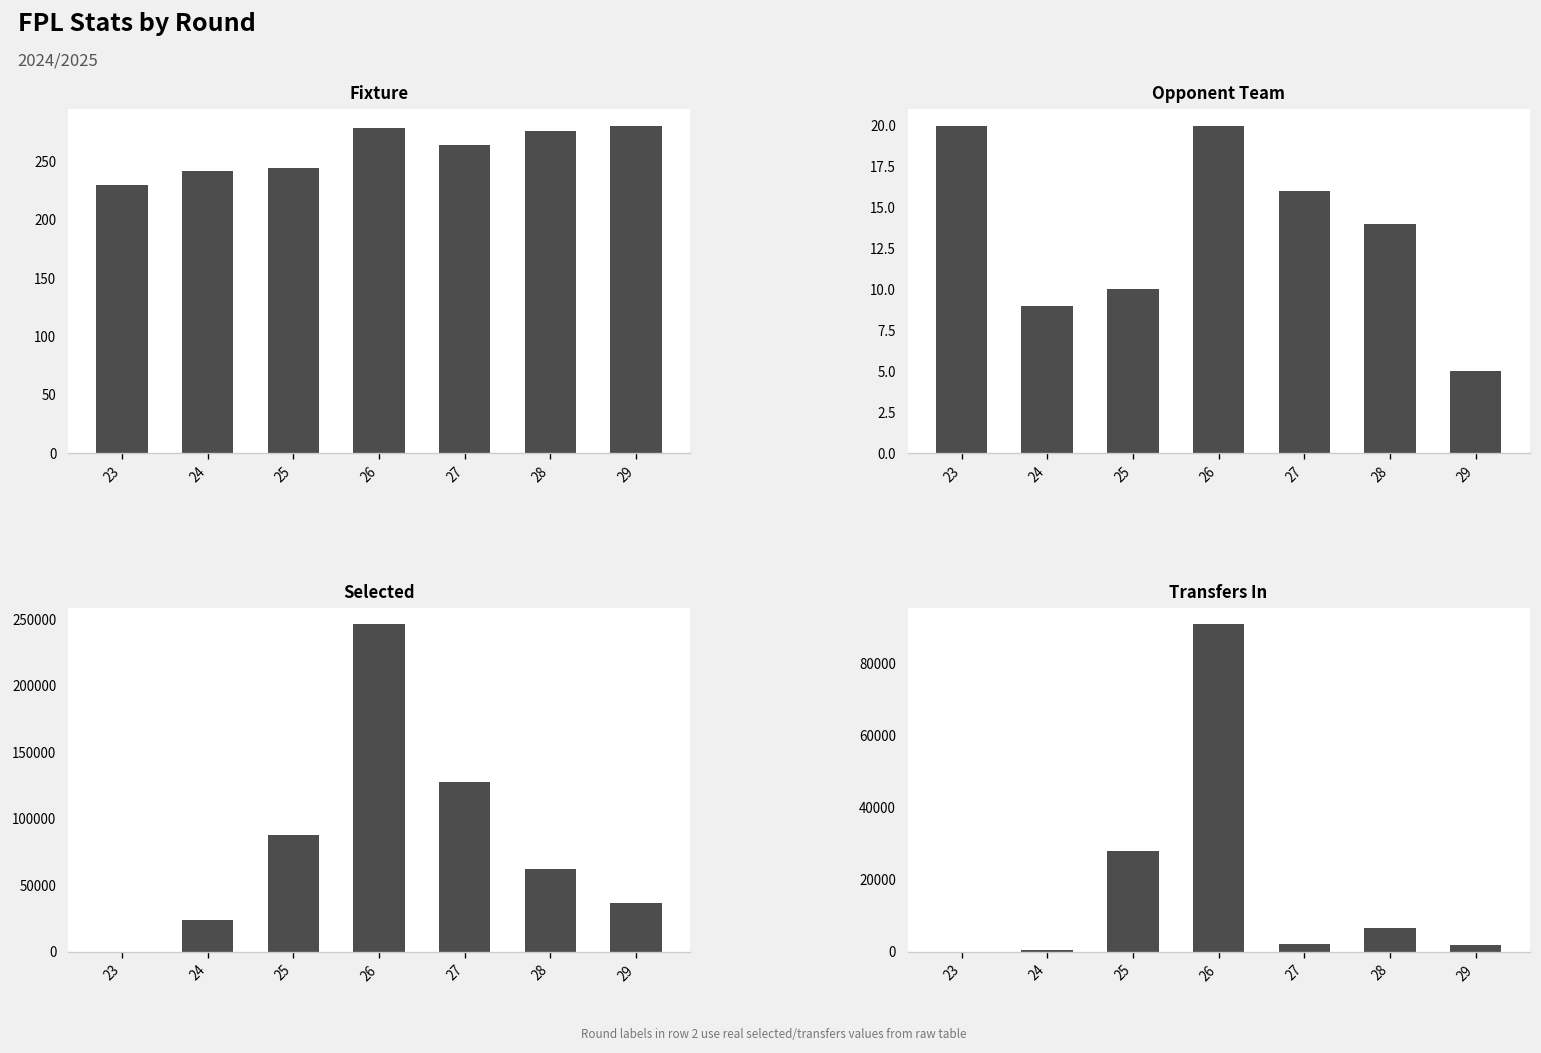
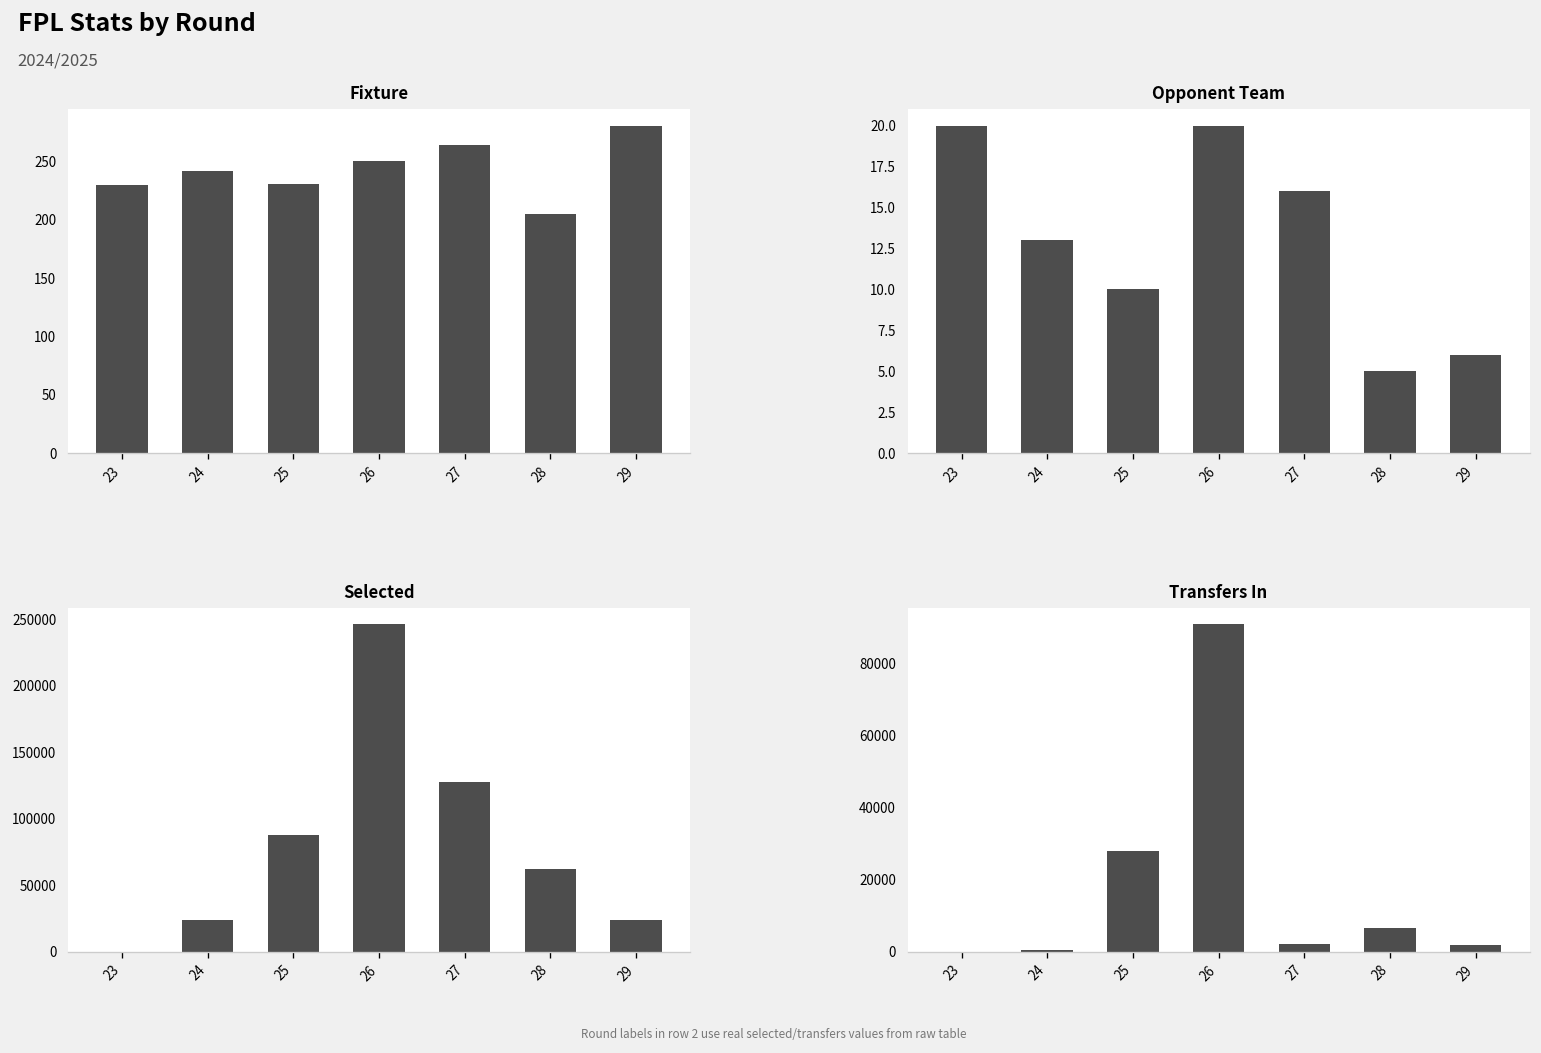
Fixture, 25: 250 -> 230
Fixture, 26: 280 -> 250
Fixture, 28: 280 -> 210
Opponent Team, 24: 9 -> 13
Opponent Team, 28: 14 -> 5
Opponent Team, 29: 5 -> 6
Selected, 29: 37000 -> 24000
